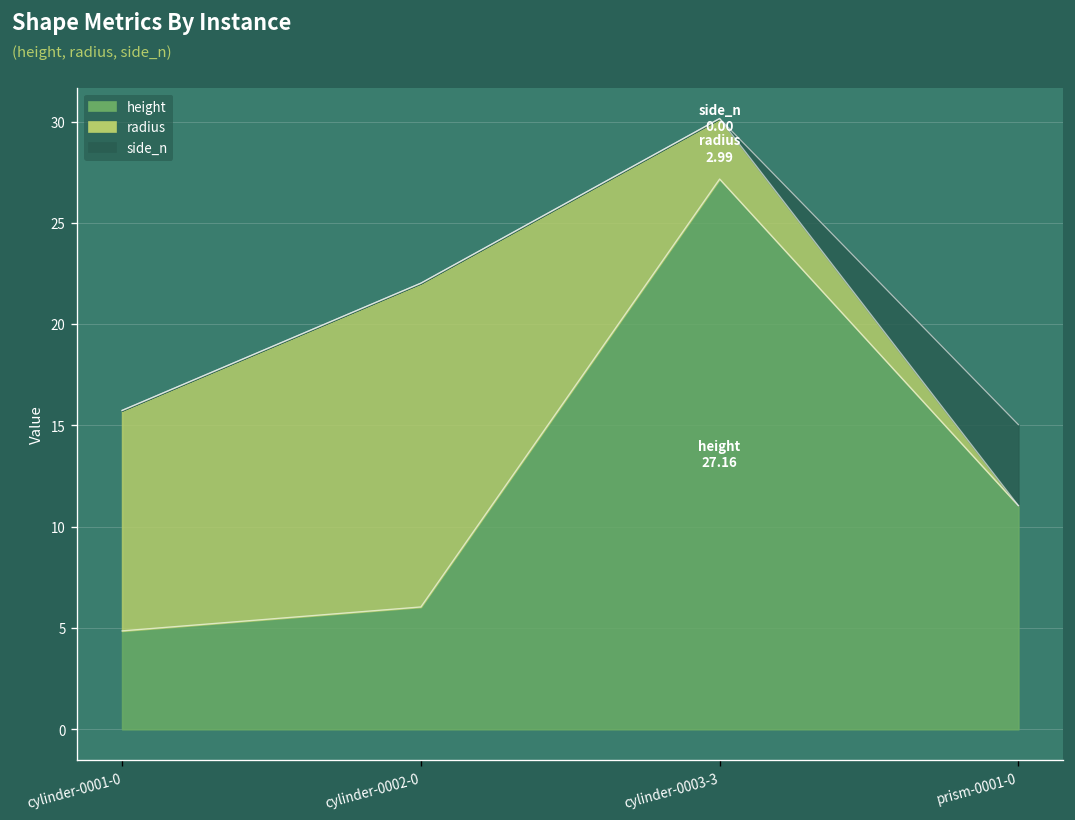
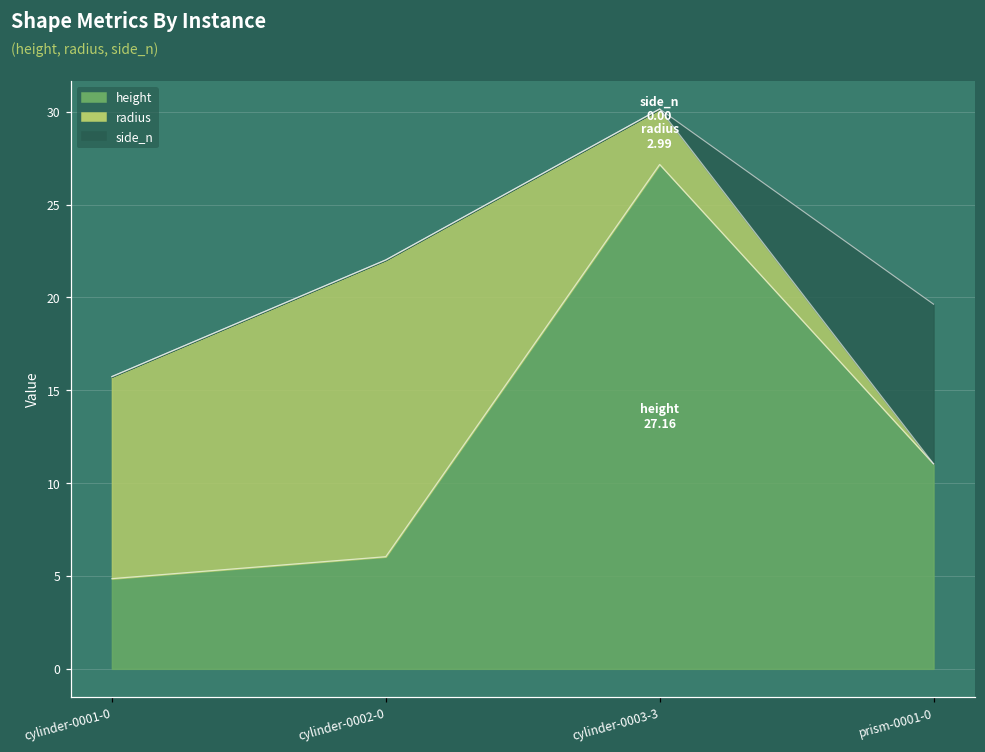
side_n, prism-0001-0: 4.0 -> 8.6
